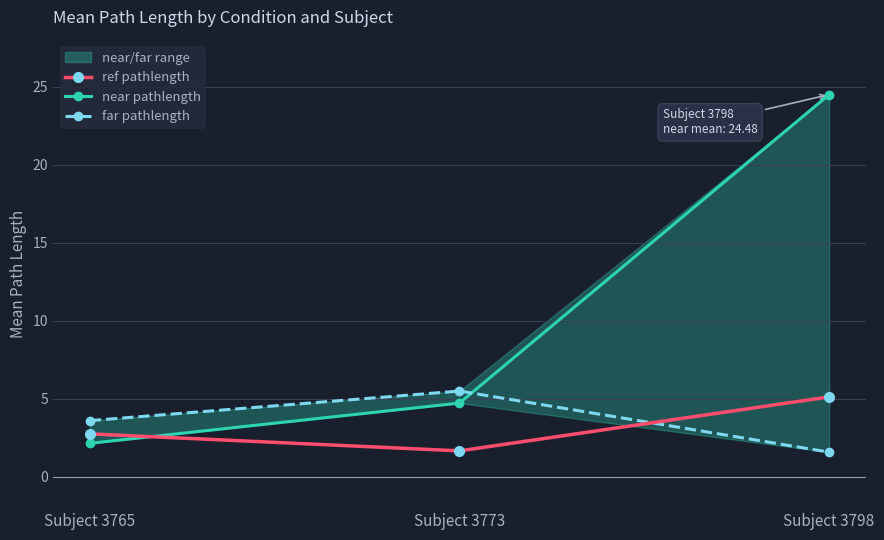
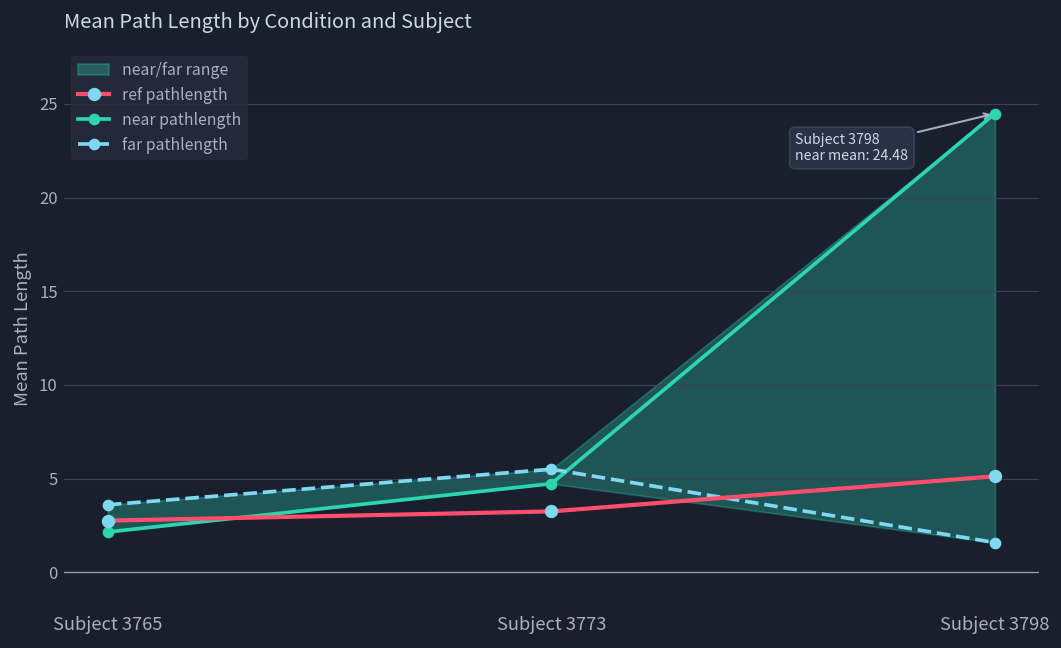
ref pathlength, Subject 3773: 1.7 -> 3.2
